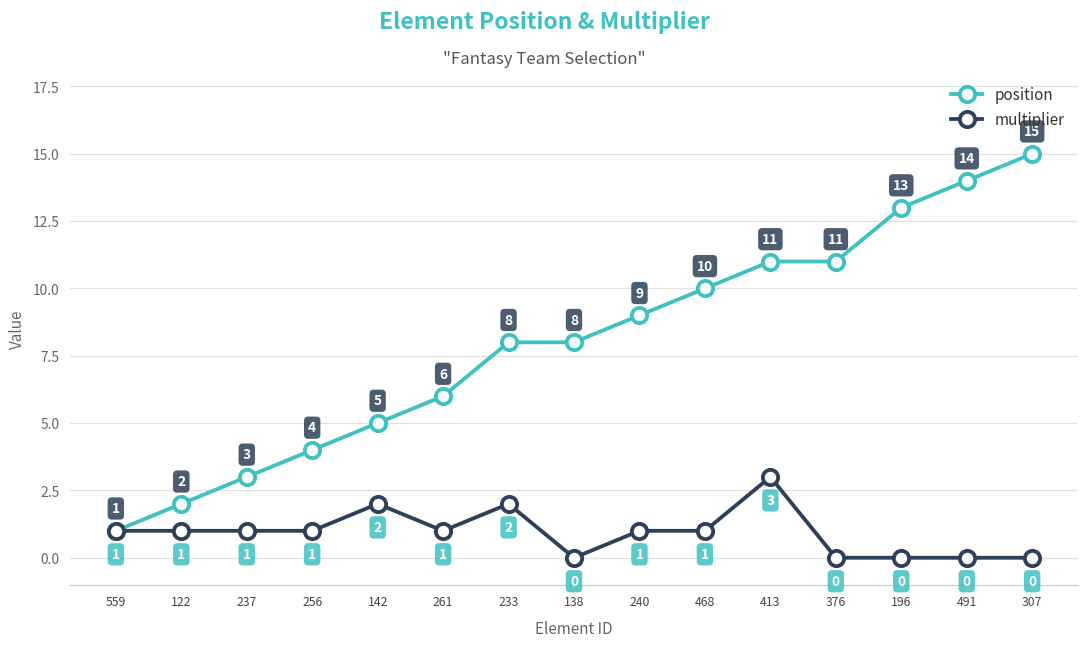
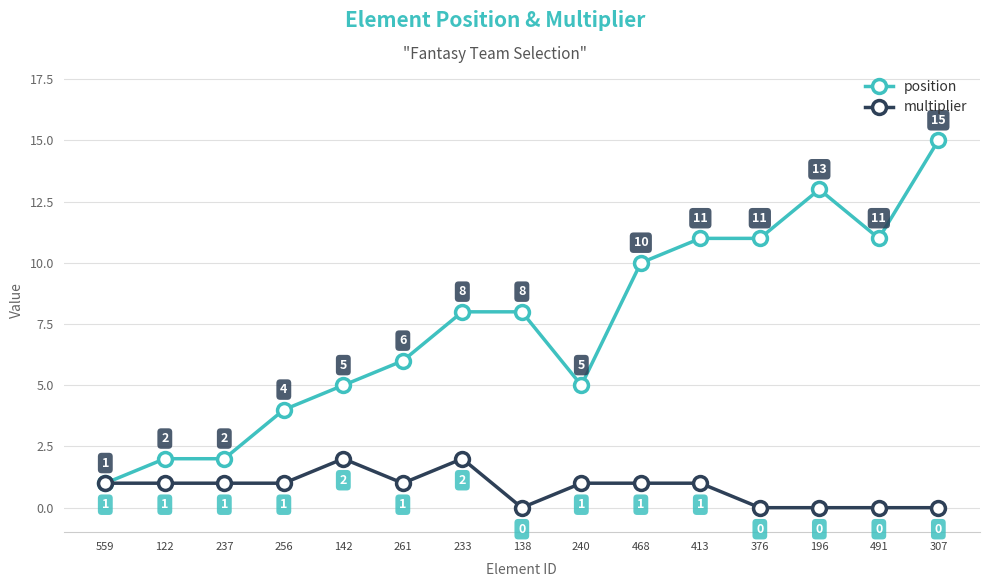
position, 237: 3 -> 2
position, 240: 9 -> 5
multiplier, 413: 3 -> 1
position, 491: 14 -> 11
